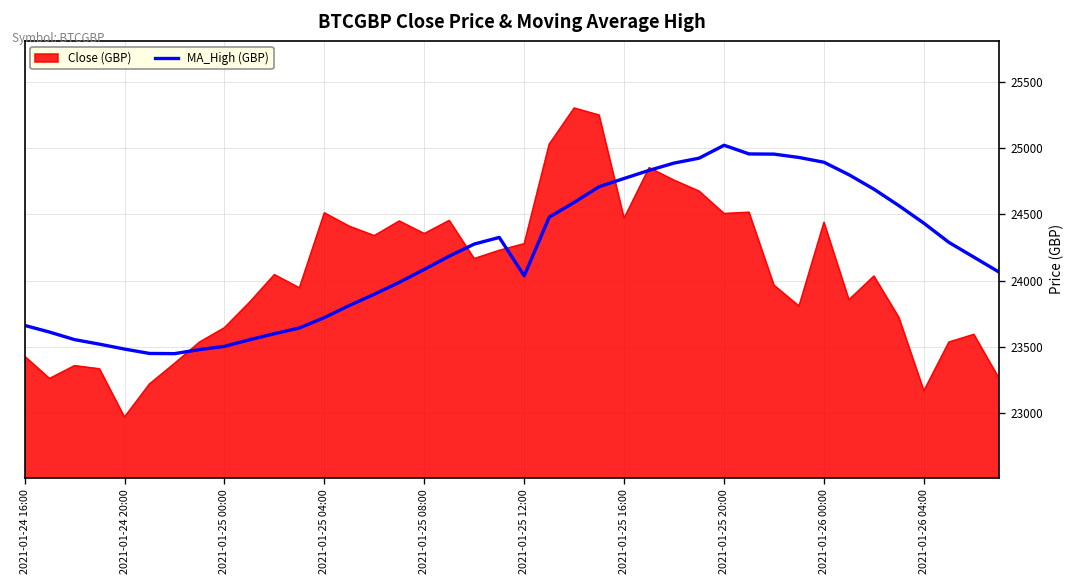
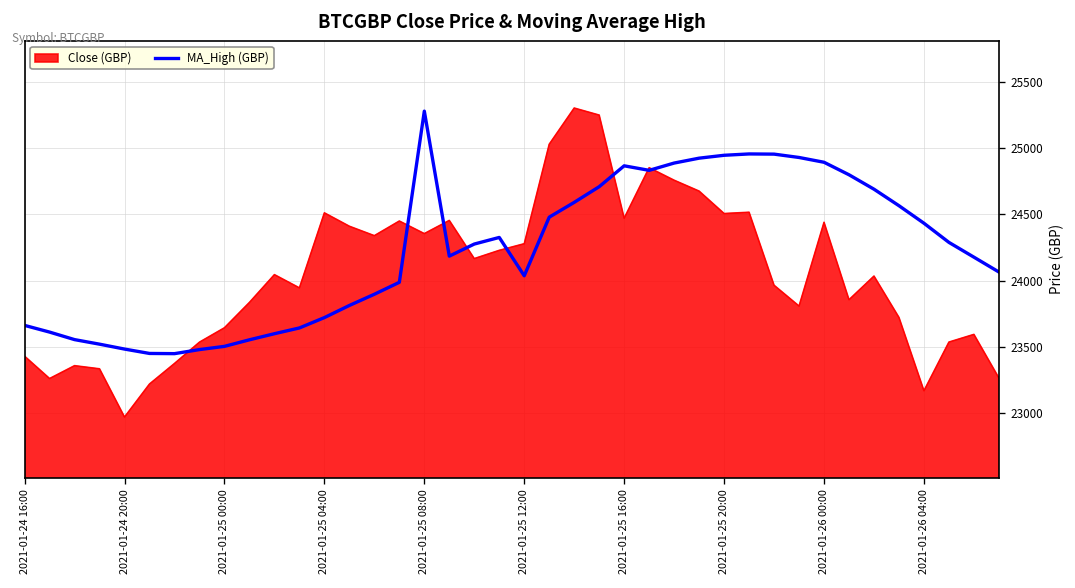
MA_High (GBP), 2021-01-25 08:00: 24090 -> 25280
MA_High (GBP), 2021-01-25 16:00: 24770 -> 24870
MA_High (GBP), 2021-01-25 20:00: 25020 -> 24950
